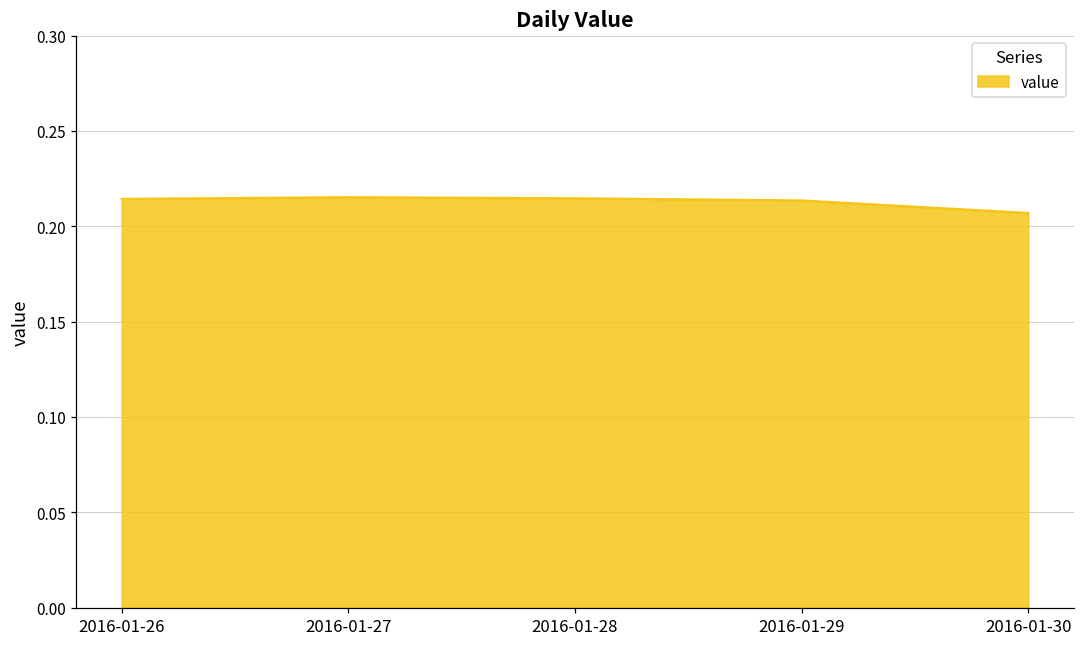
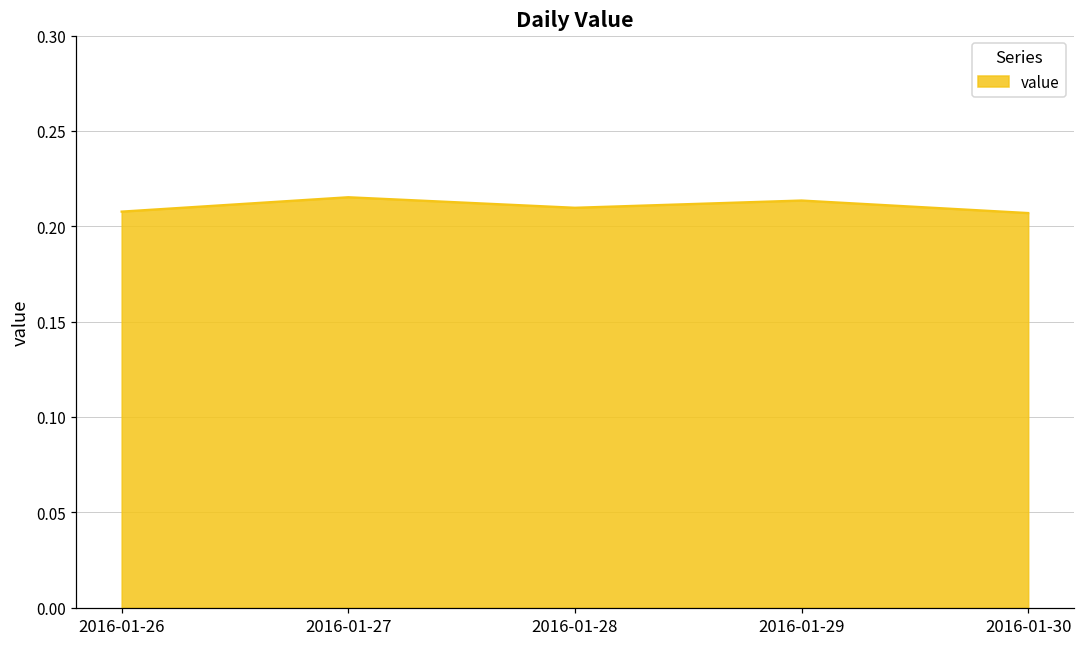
2016-01-26: 0.214 -> 0.208
2016-01-28: 0.215 -> 0.210
